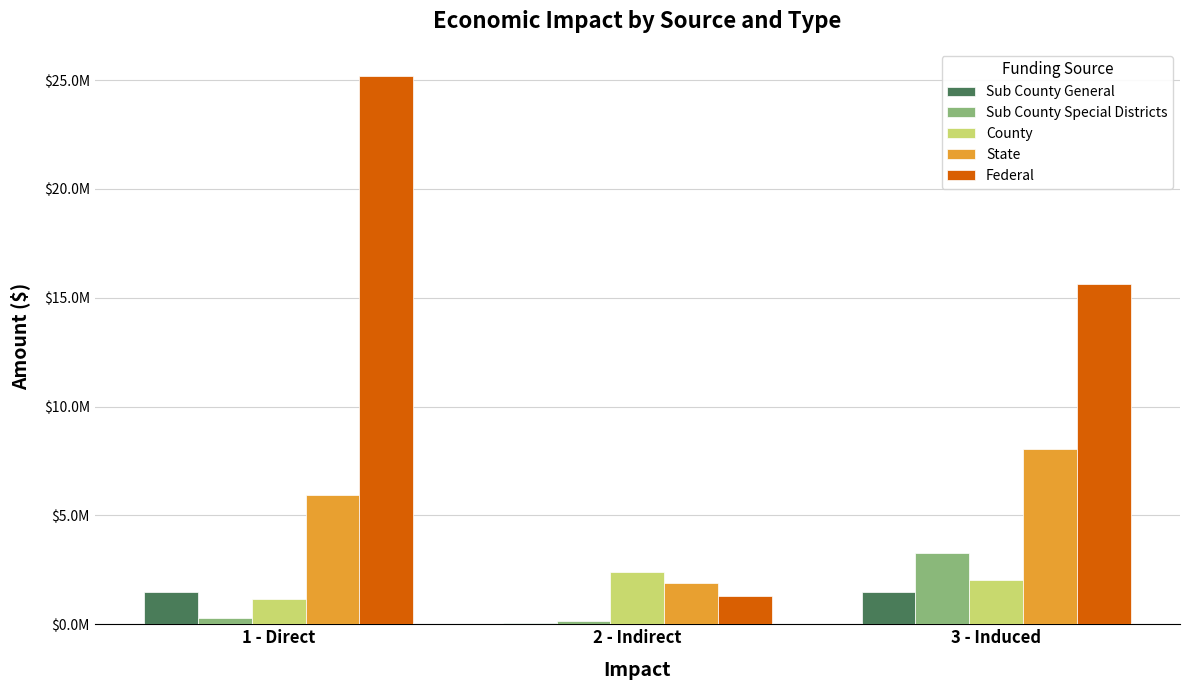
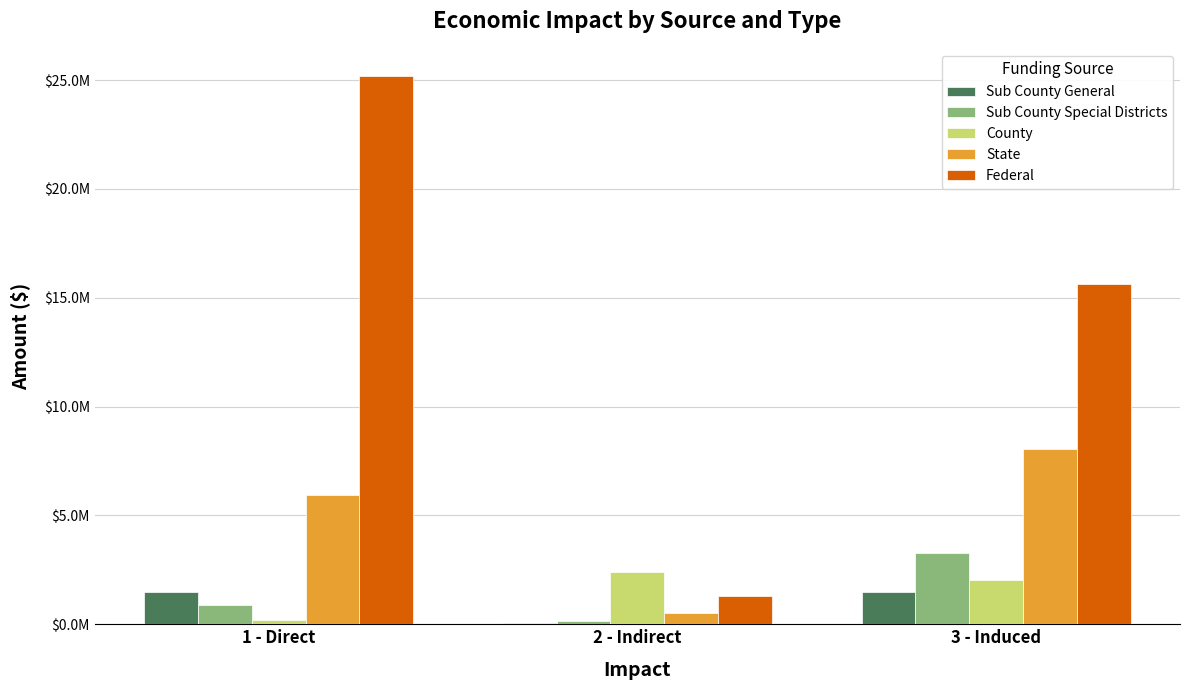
Sub County Special Districts, 1 - Direct: $300000 -> $900000
County, 1 - Direct: $1100000 -> $200000
State, 2 - Indirect: $1900000 -> $500000
